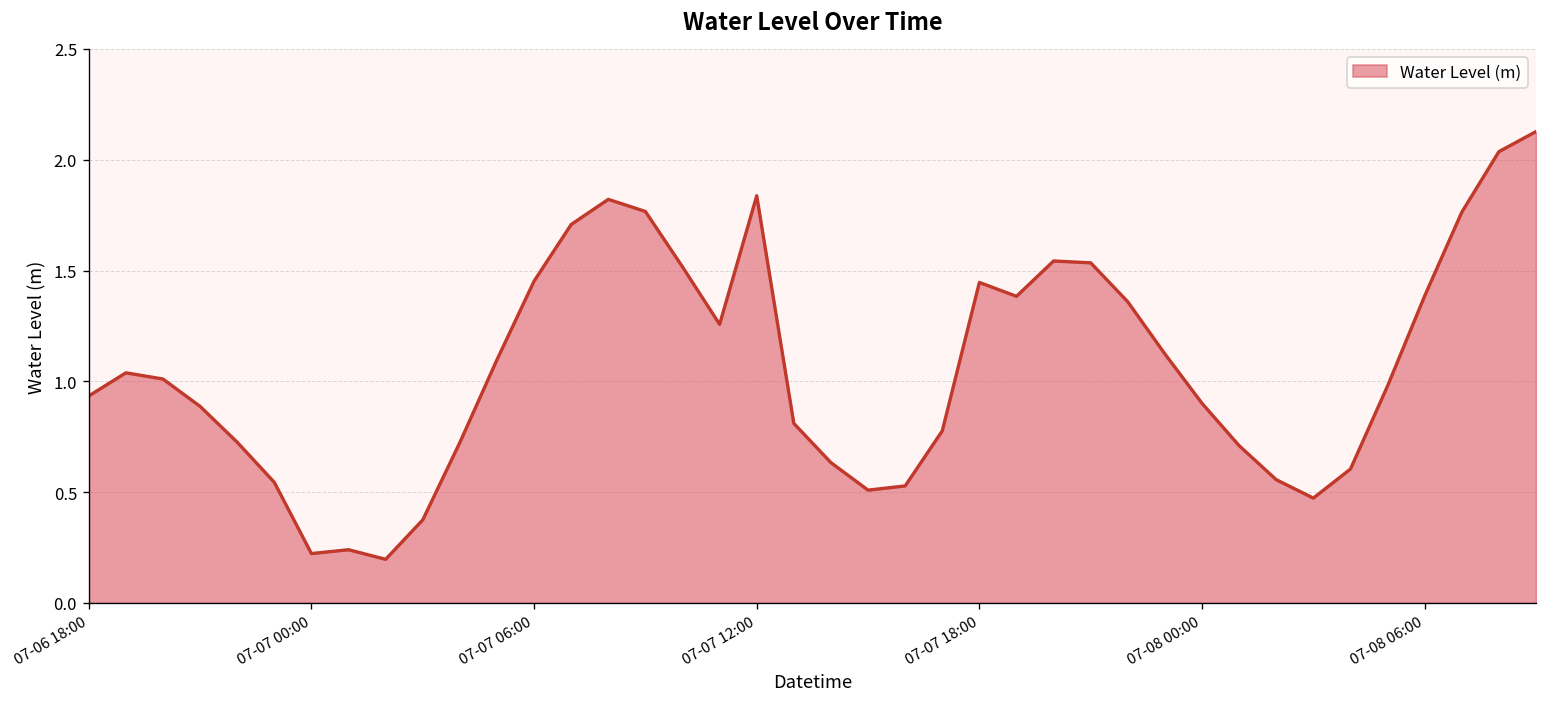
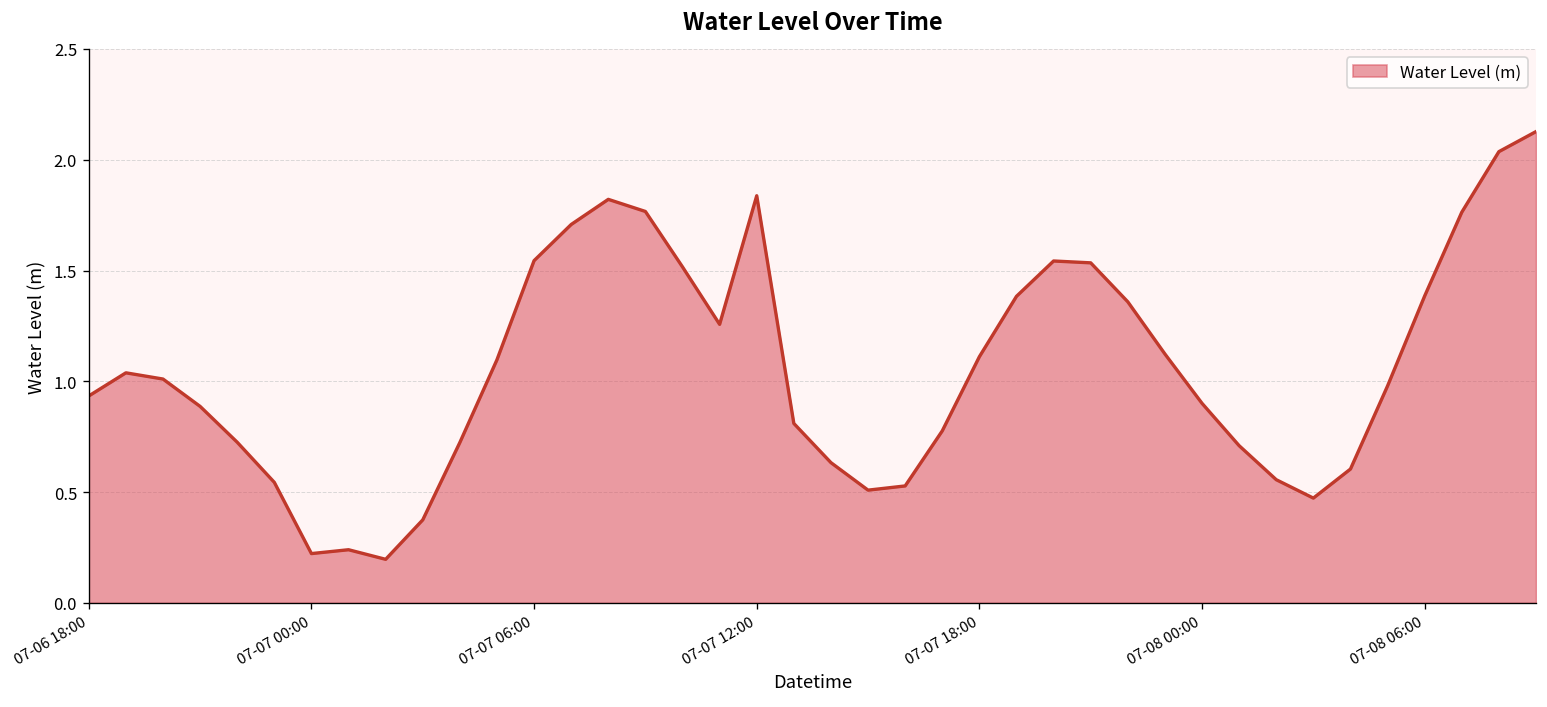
07-07 06:00: 1.45 -> 1.54
07-07 18:00: 1.45 -> 1.11
